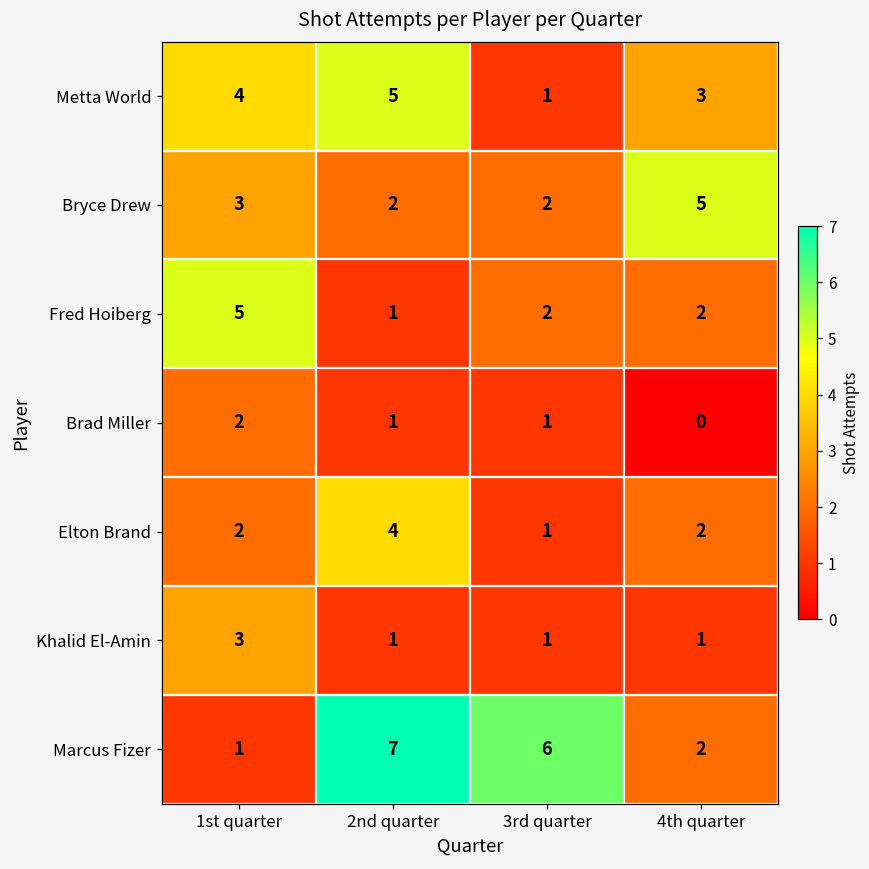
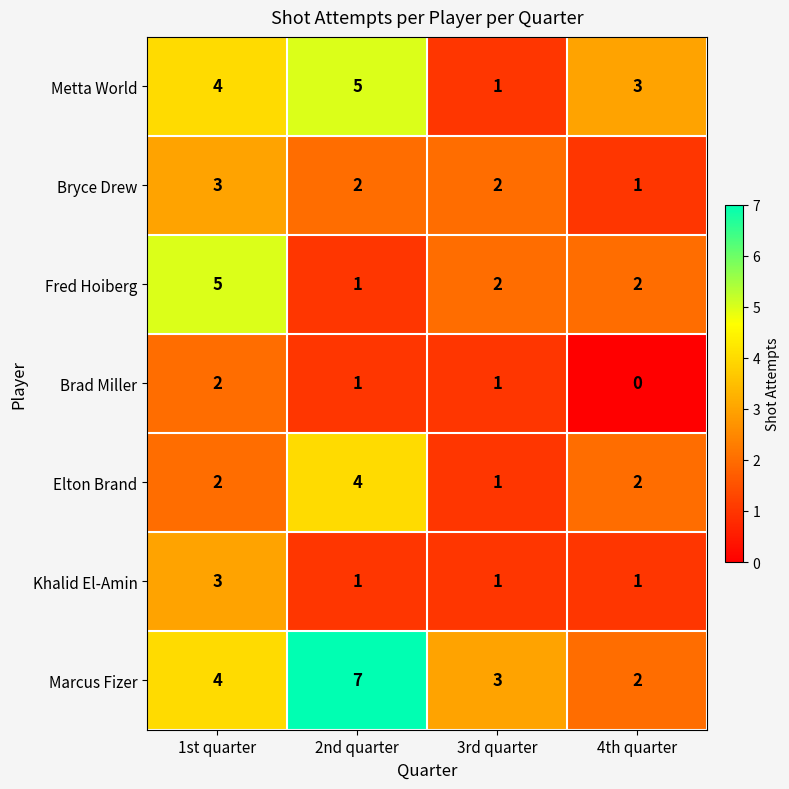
Bryce Drew, 4th quarter: 5 -> 1
Marcus Fizer, 1st quarter: 1 -> 4
Marcus Fizer, 3rd quarter: 6 -> 3
